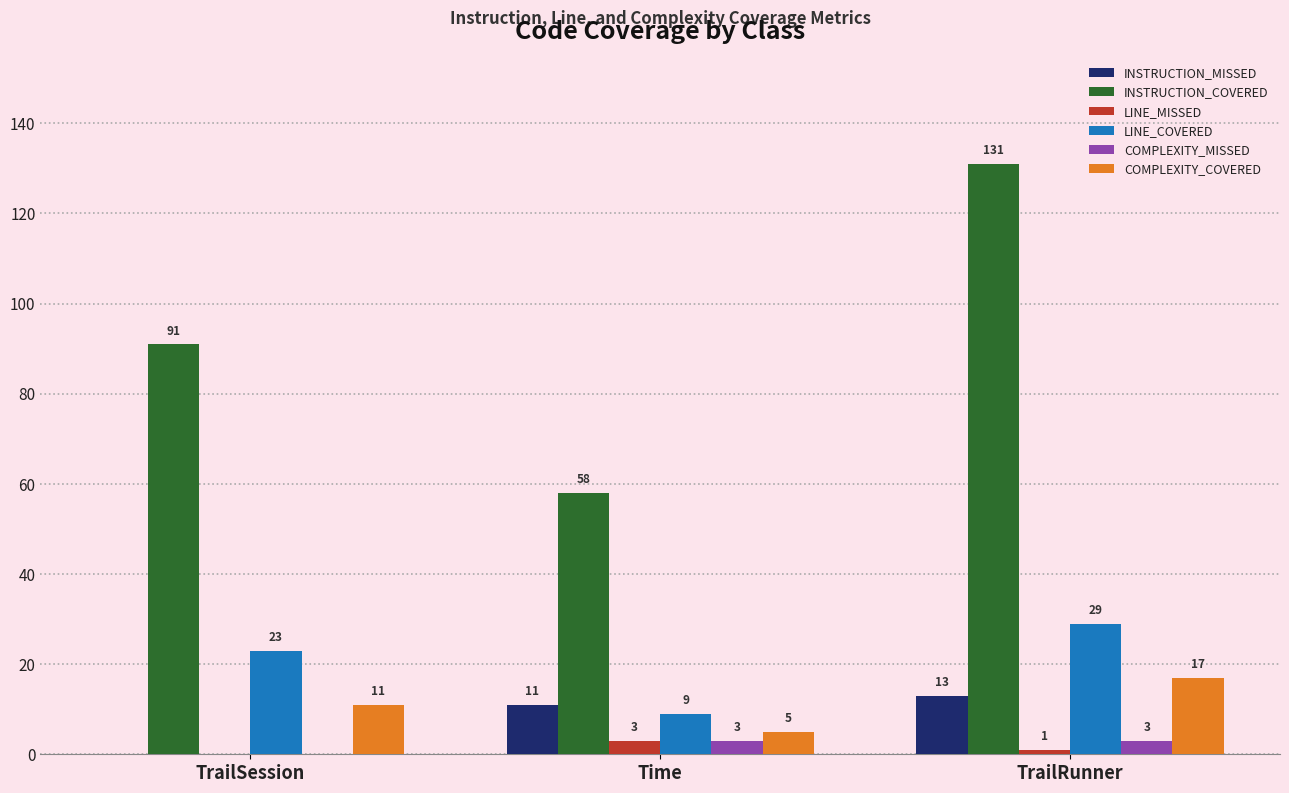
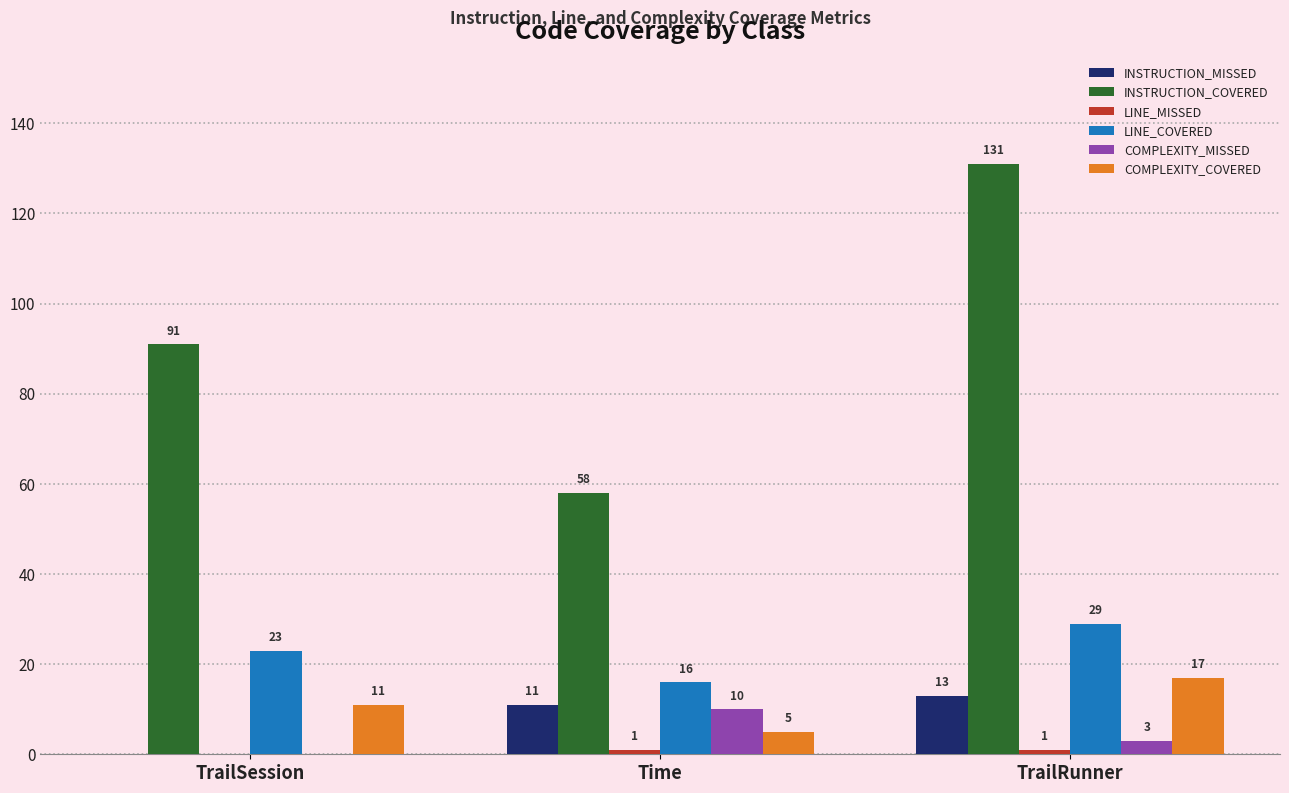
LINE_MISSED, Time: 3 -> 1
LINE_COVERED, Time: 9 -> 16
COMPLEXITY_MISSED, Time: 3 -> 10
